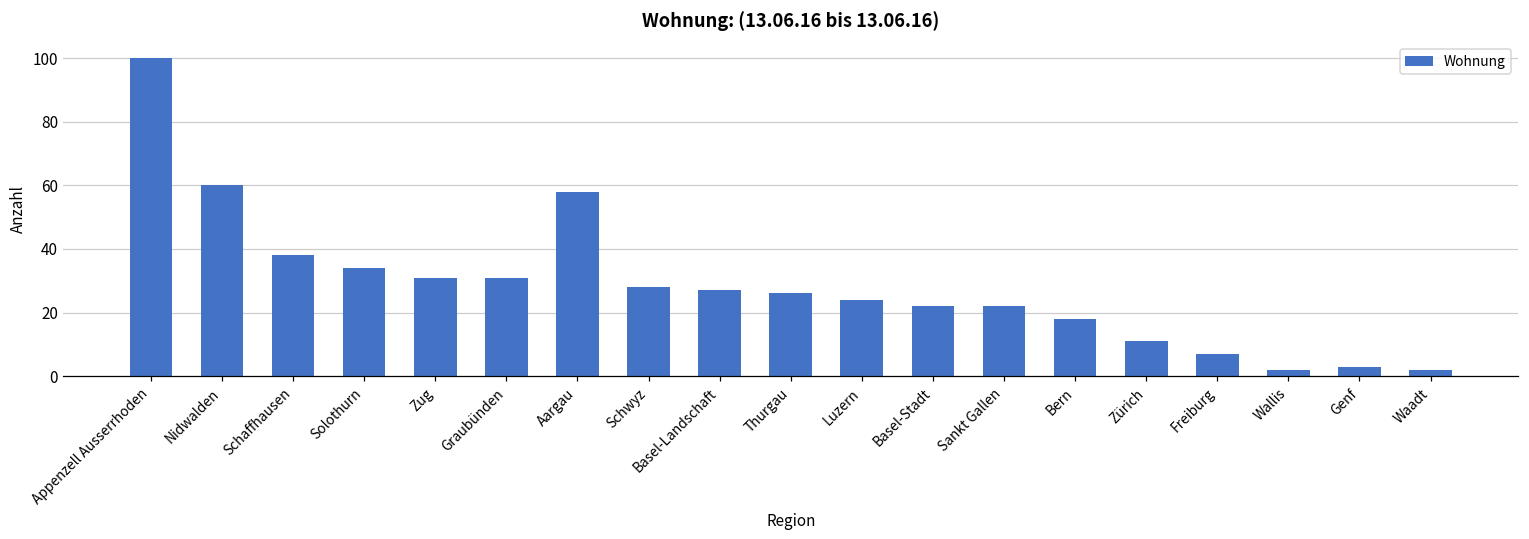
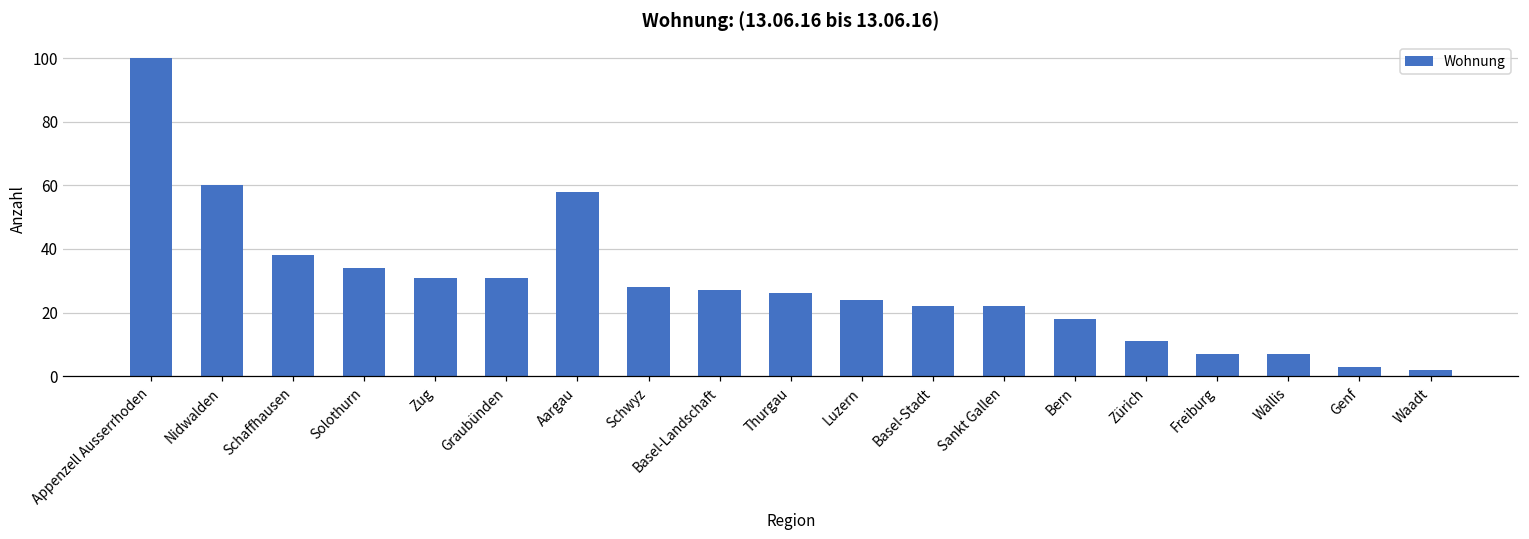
Wallis: 2 -> 7
